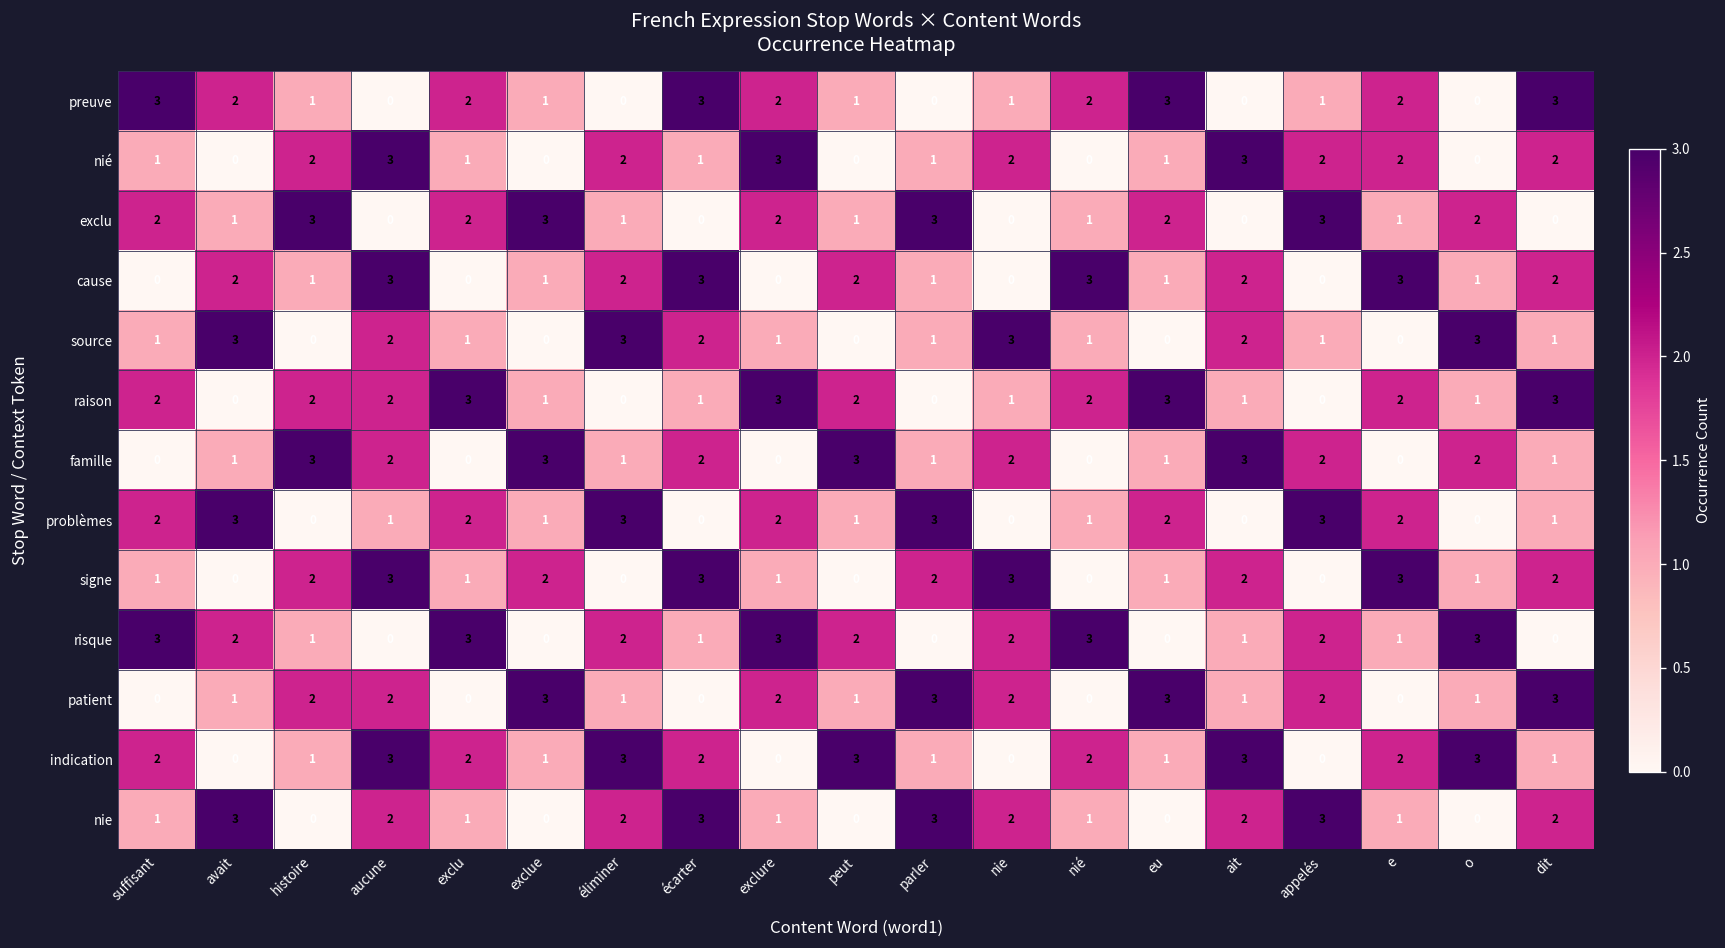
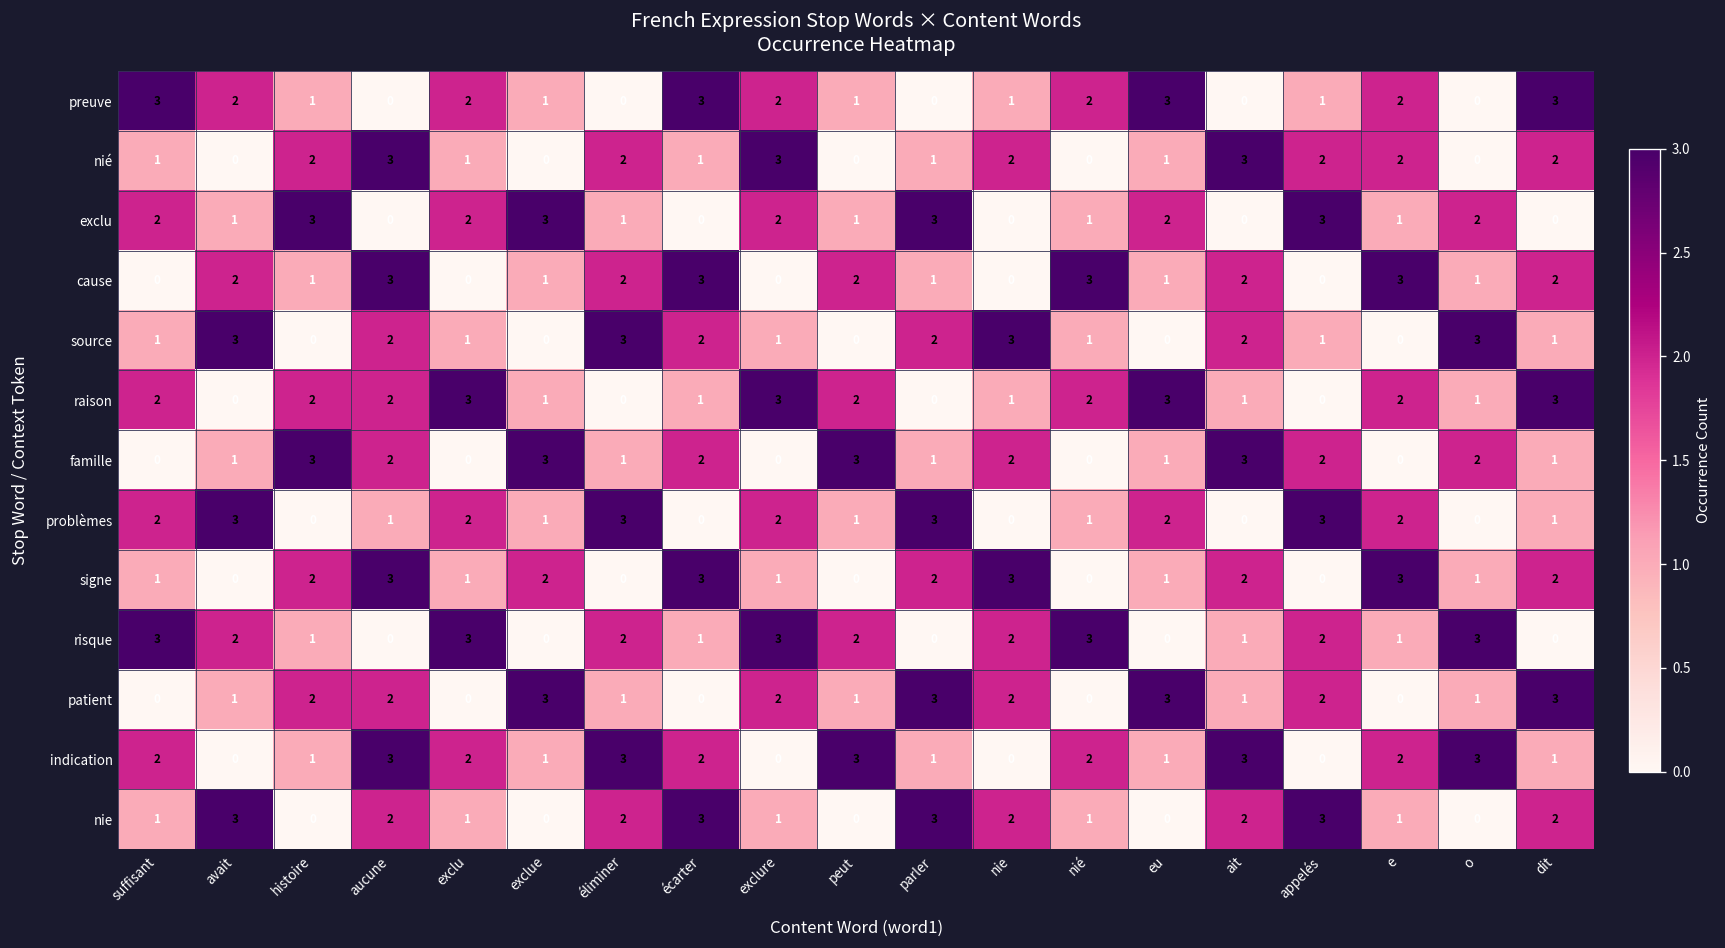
source, parler: 1 -> 2
